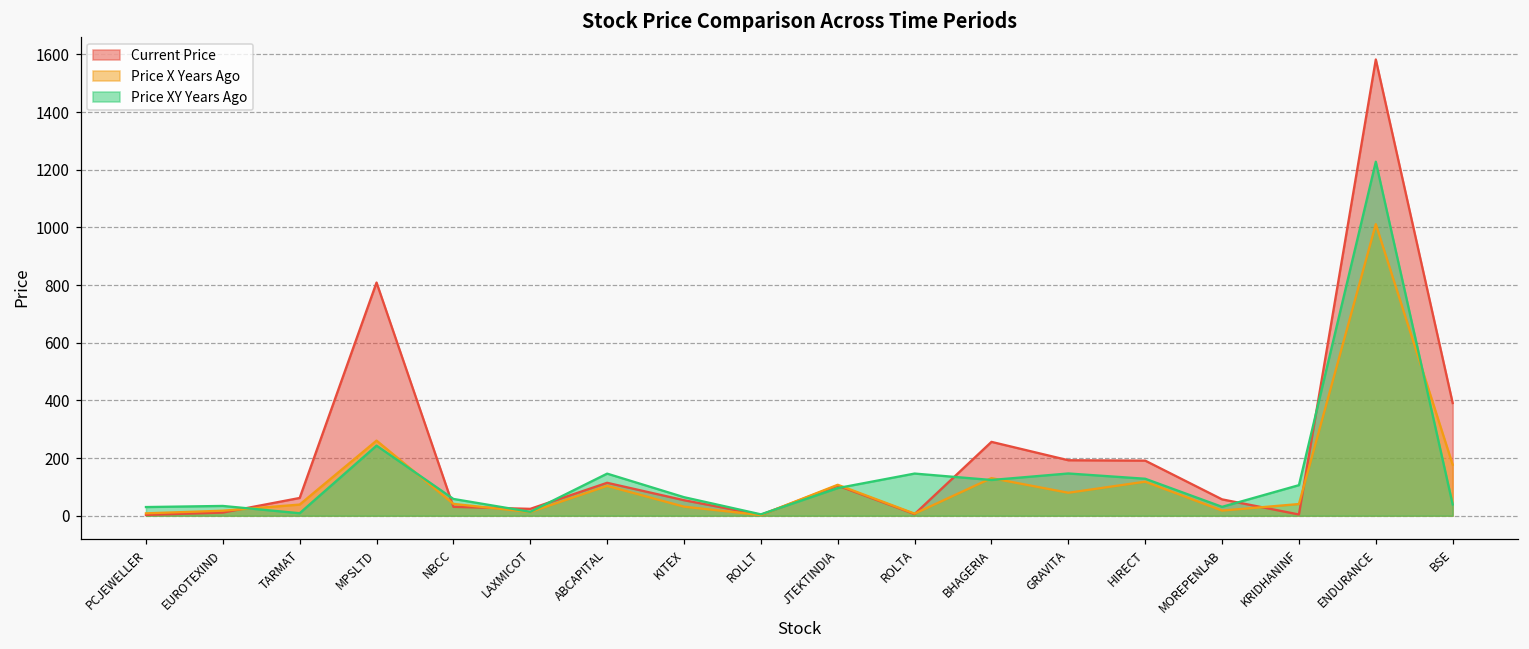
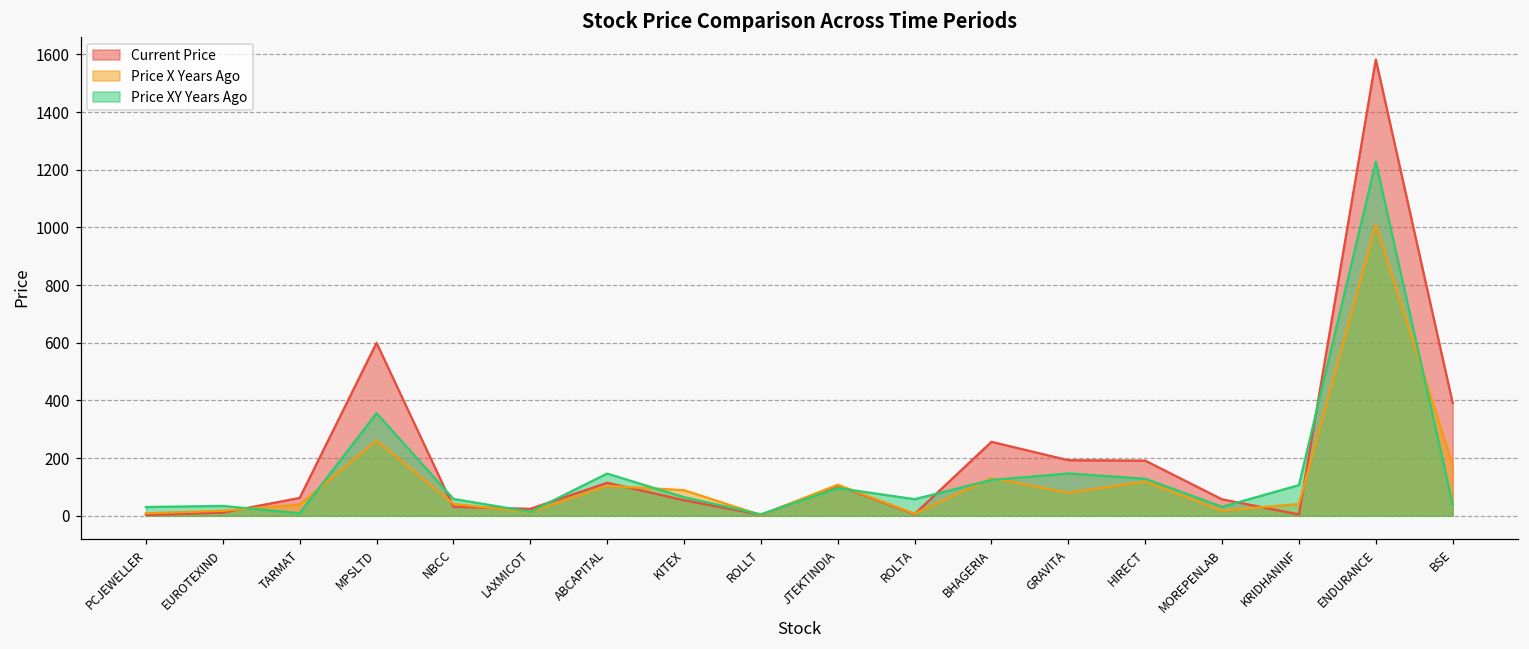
Current Price, MPSLTD: 810 -> 600
Price XY Years Ago, MPSLTD: 240 -> 360
Price X Years Ago, KITEX: 30 -> 90
Price XY Years Ago, ROLTA: 150 -> 60
